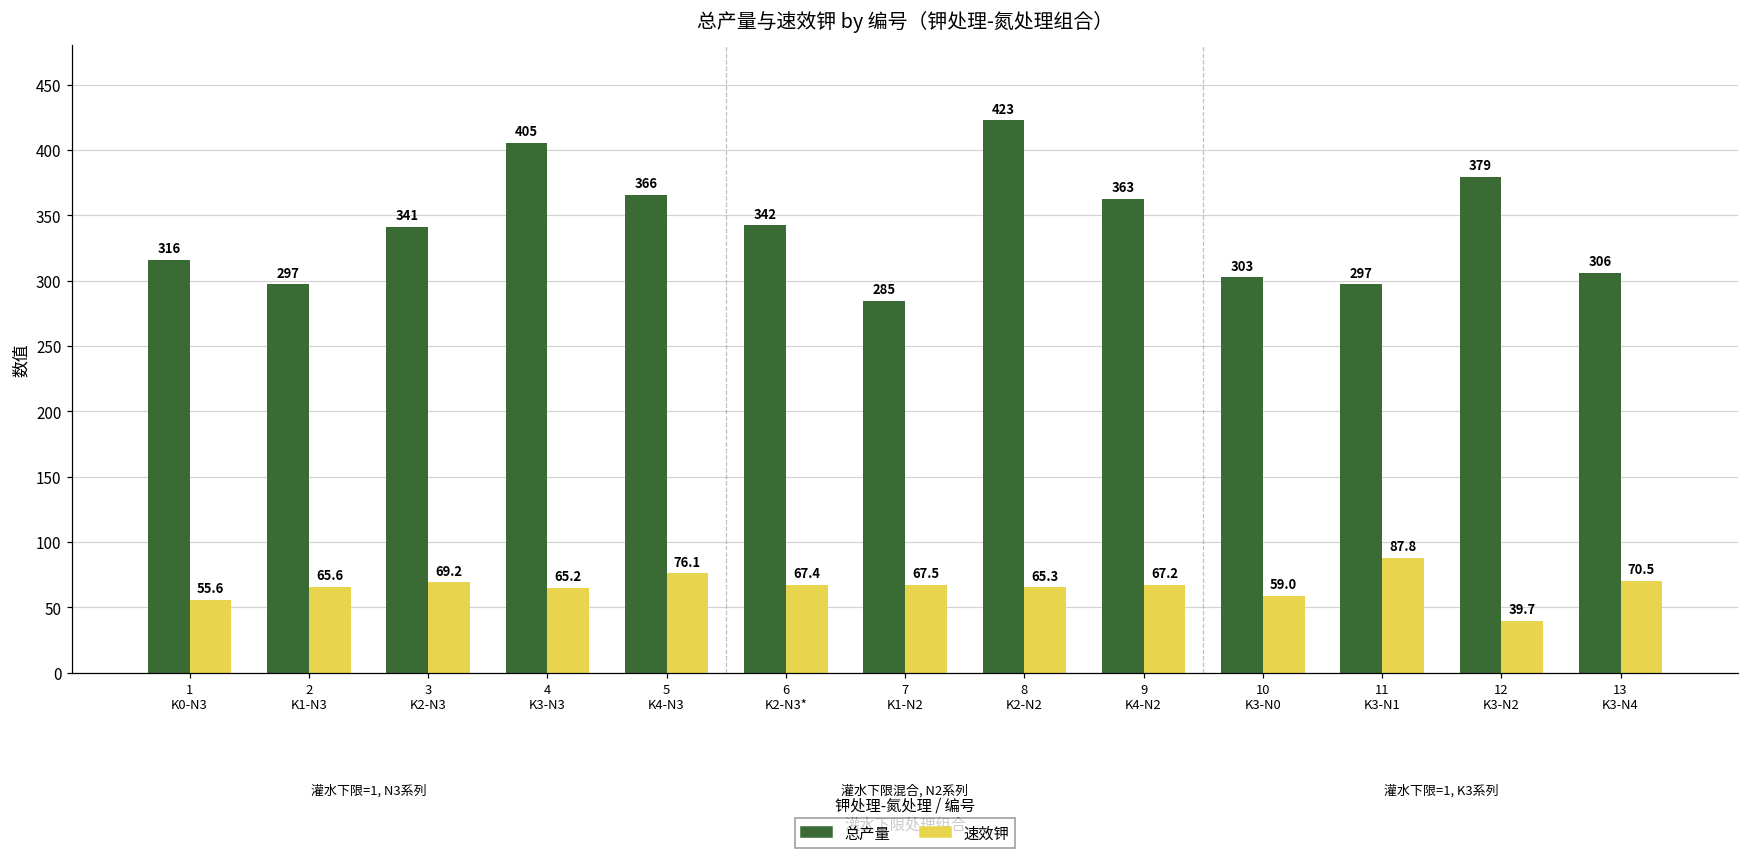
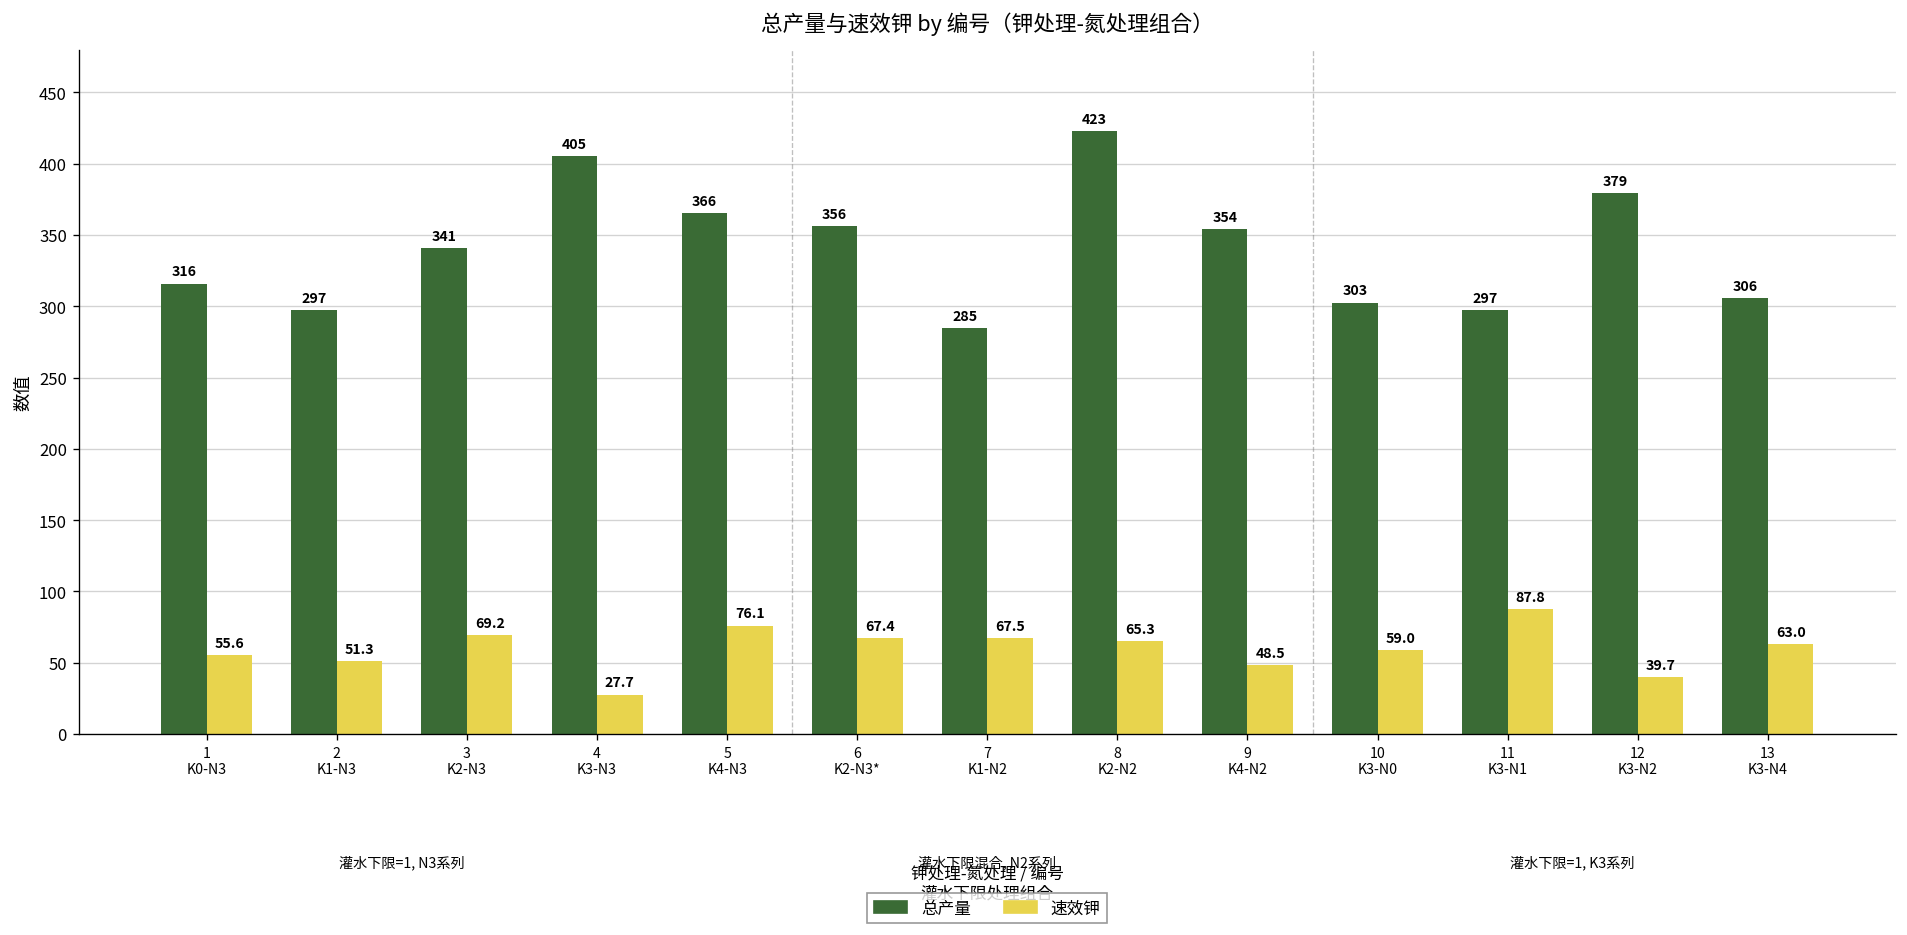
速效钾, 2 K1-N3: 65.6 -> 51.3
速效钾, 4 K3-N3: 65.2 -> 27.7
总产量, 6 K2-N3*: 342 -> 356
总产量, 9 K4-N2: 363 -> 354
速效钾, 9 K4-N2: 67.2 -> 48.5
速效钾, 13 K3-N4: 70.5 -> 63.0
